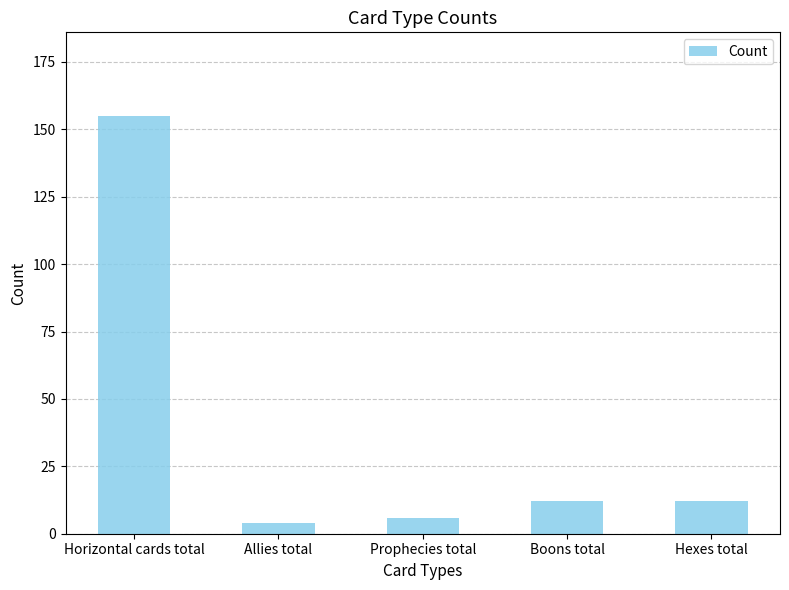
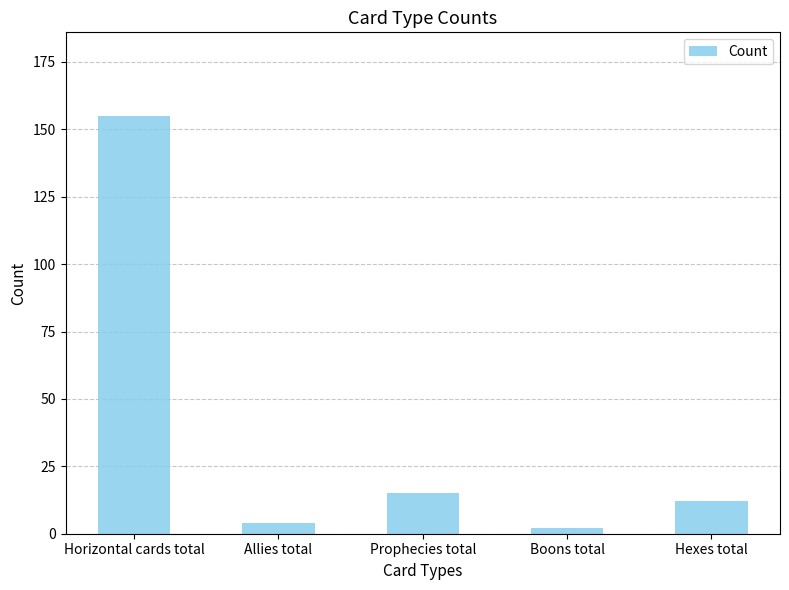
Prophecies total: 6 -> 15
Boons total: 12 -> 2
